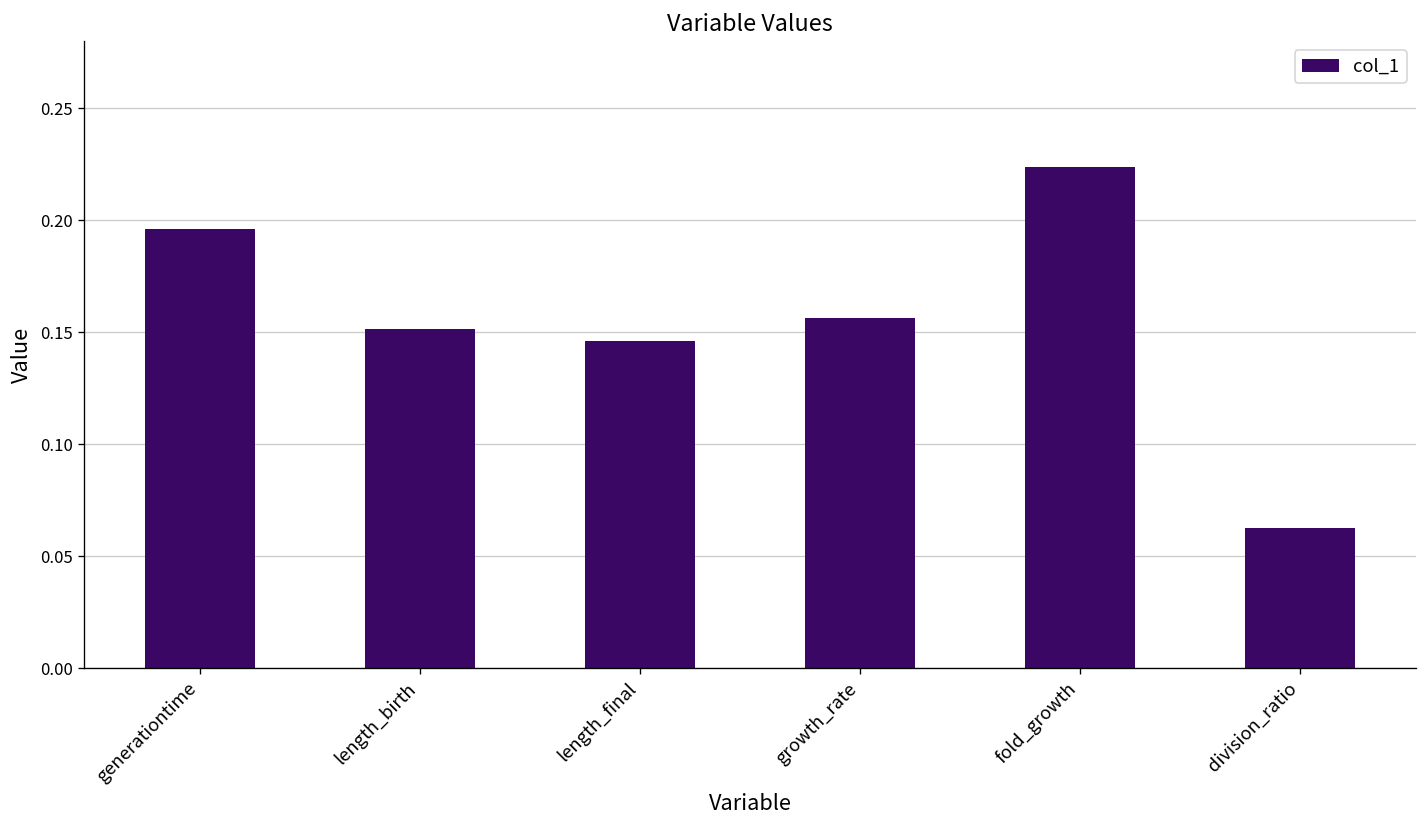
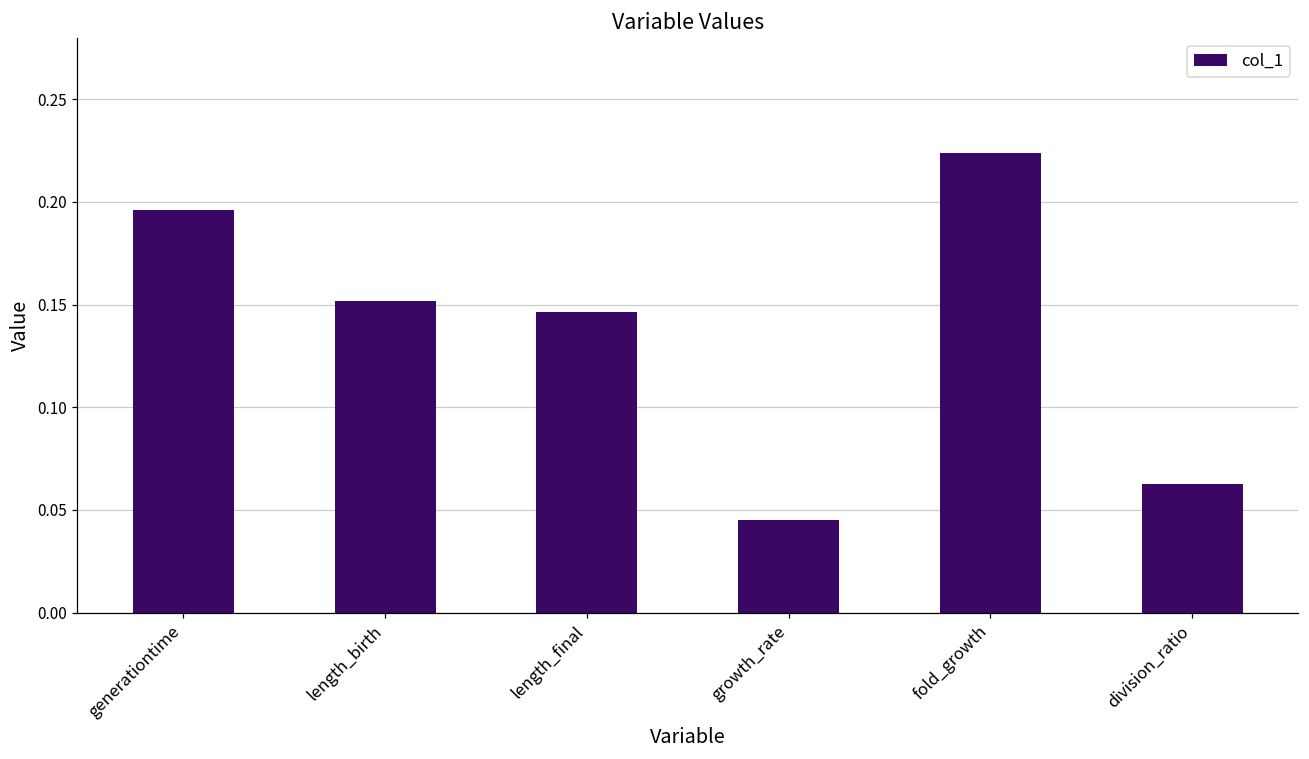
growth_rate: 0.157 -> 0.045
